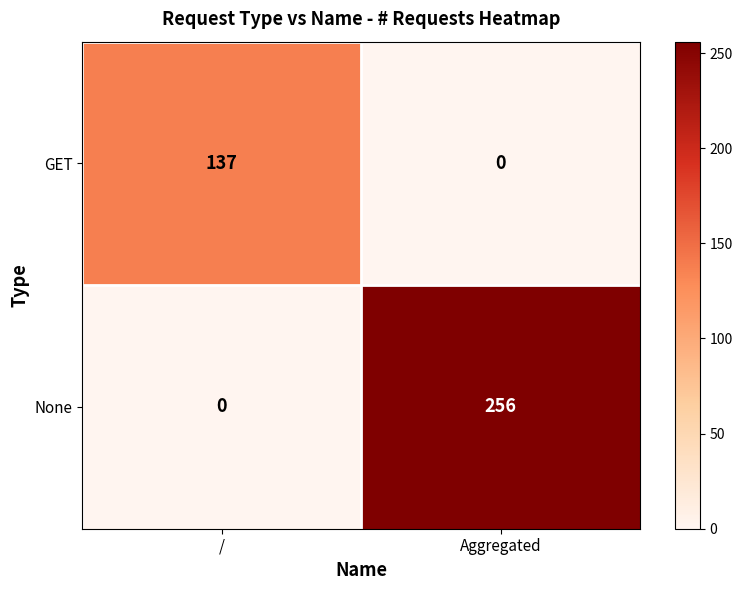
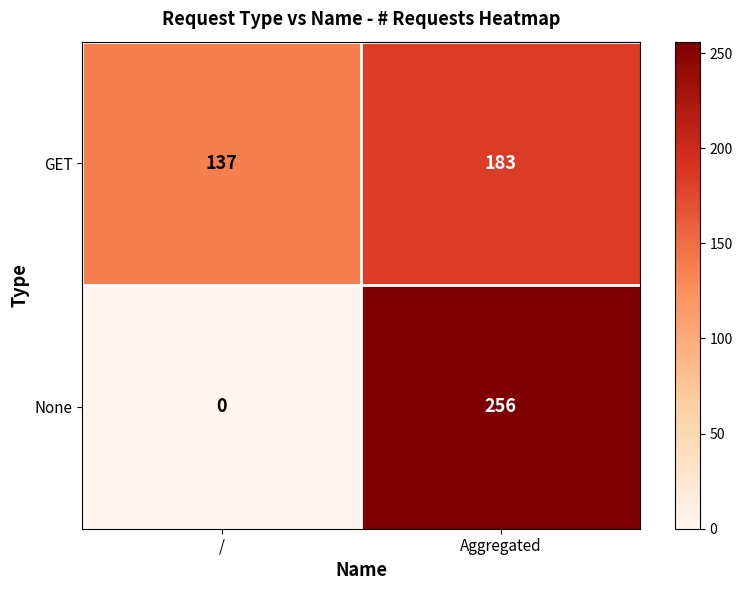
GET, Aggregated: 0 -> 183
